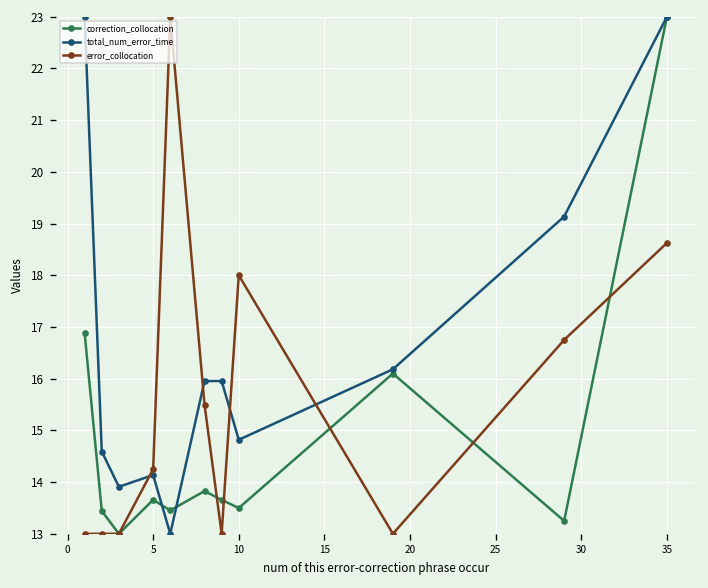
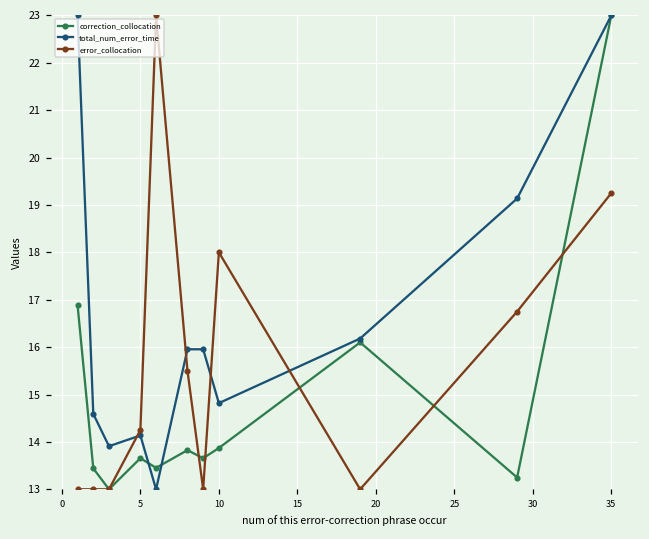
correction_collocation, 10: 13.5 -> 13.9
error_collocation, 35: 18.6 -> 19.3
